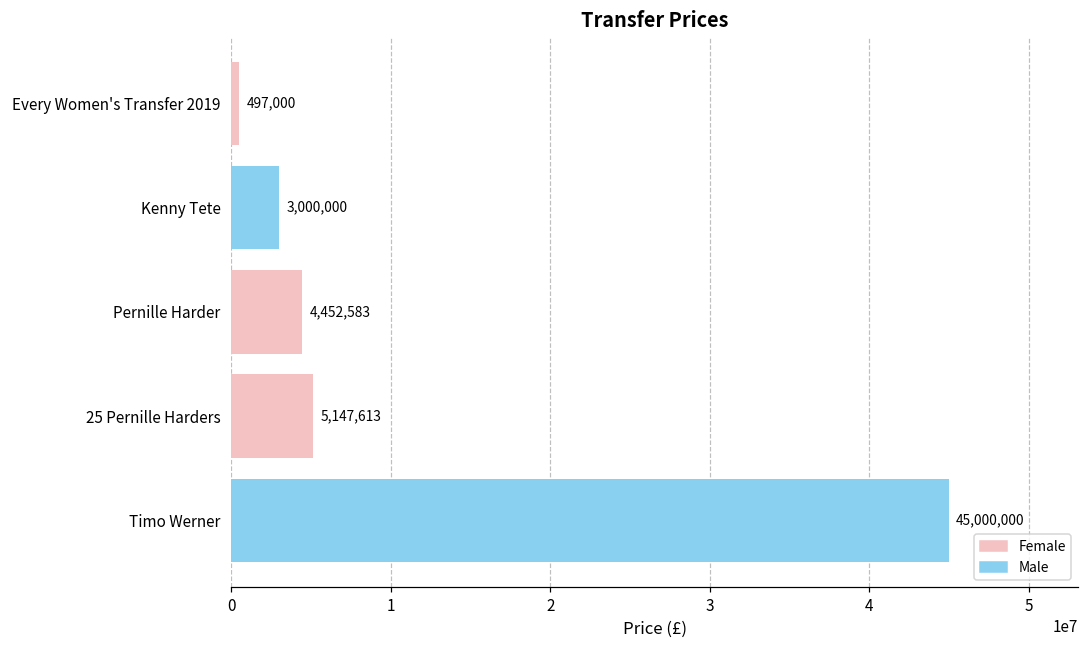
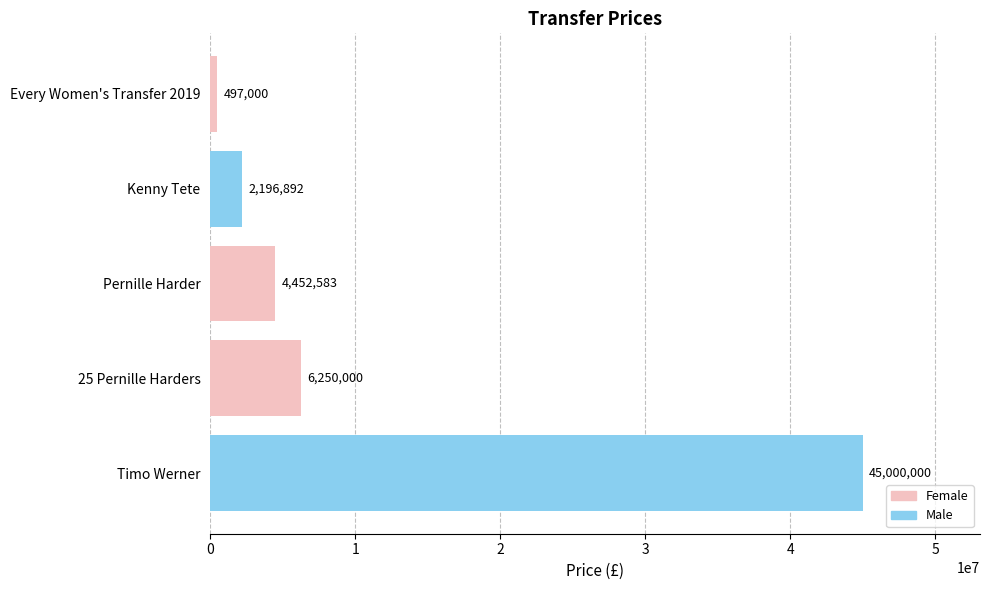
Kenny Tete: 3,000,000 -> 2,196,892
25 Pernille Harders: 5,147,613 -> 6,250,000
